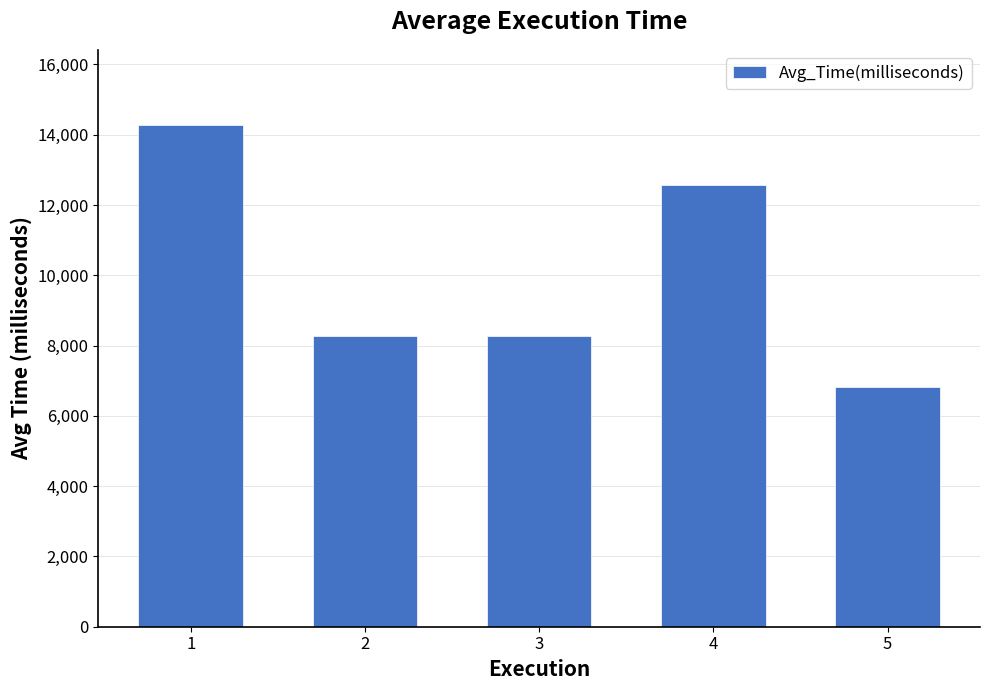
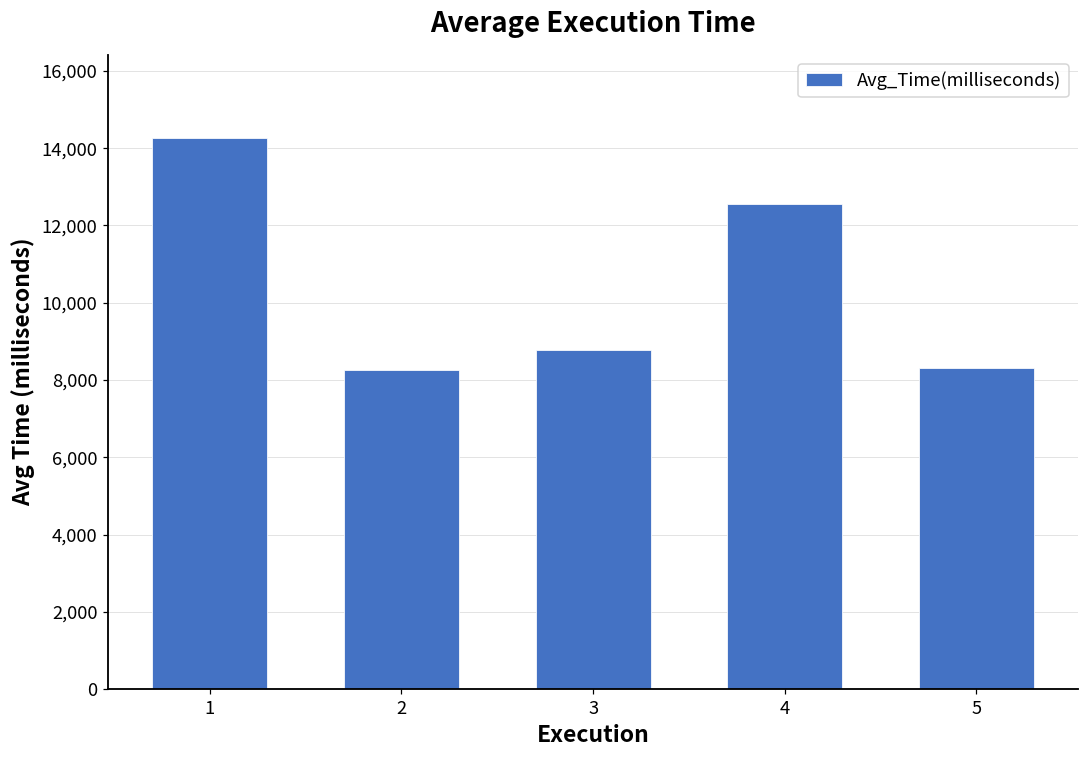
3: 8,300 -> 8,800
5: 6,800 -> 8,300
